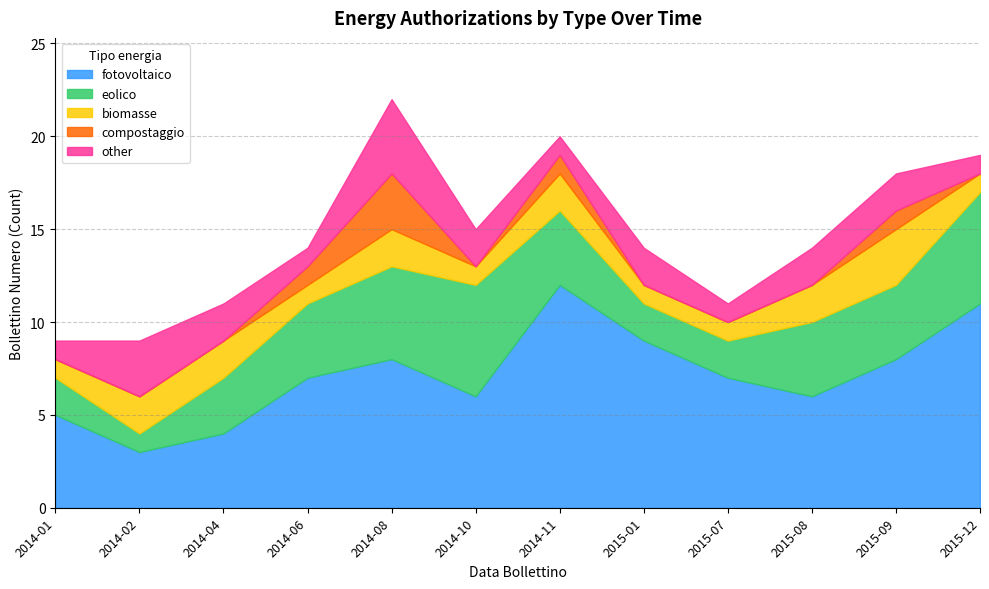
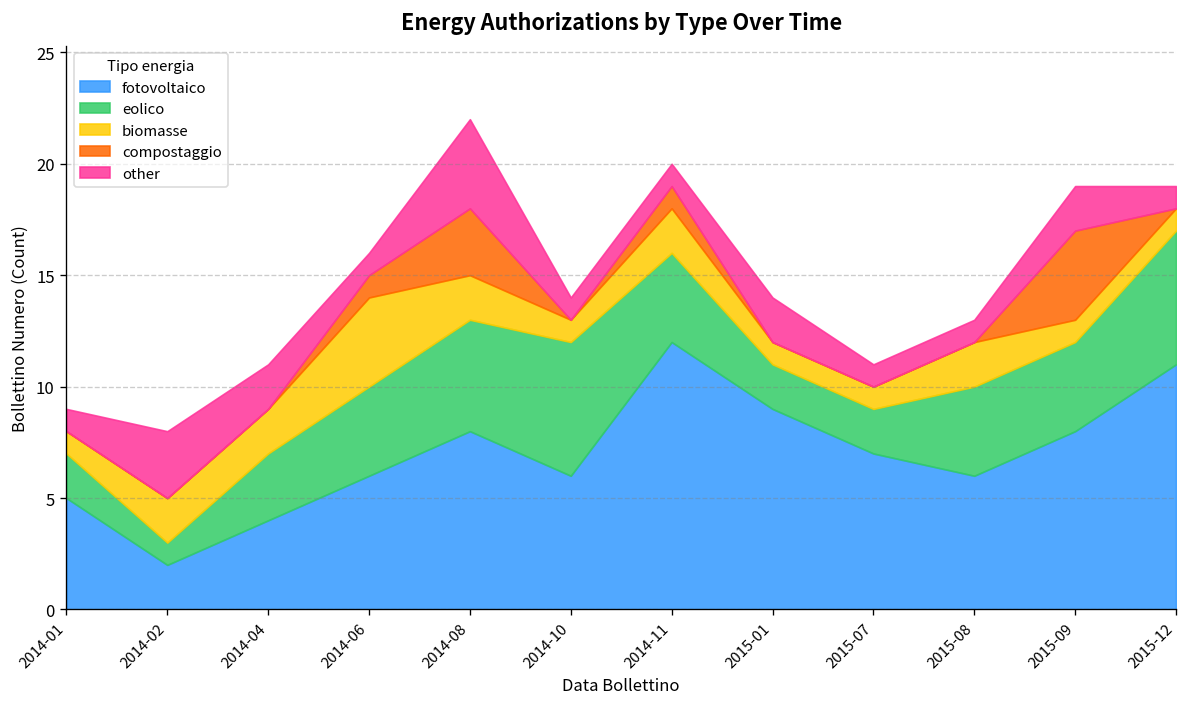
fotovoltaico, 2014-02: 3 -> 2
fotovoltaico, 2014-06: 7 -> 6
biomasse, 2014-06: 1 -> 4
other, 2014-10: 2 -> 1
other, 2015-08: 2 -> 1
biomasse, 2015-09: 3 -> 1
compostaggio, 2015-09: 1 -> 4
